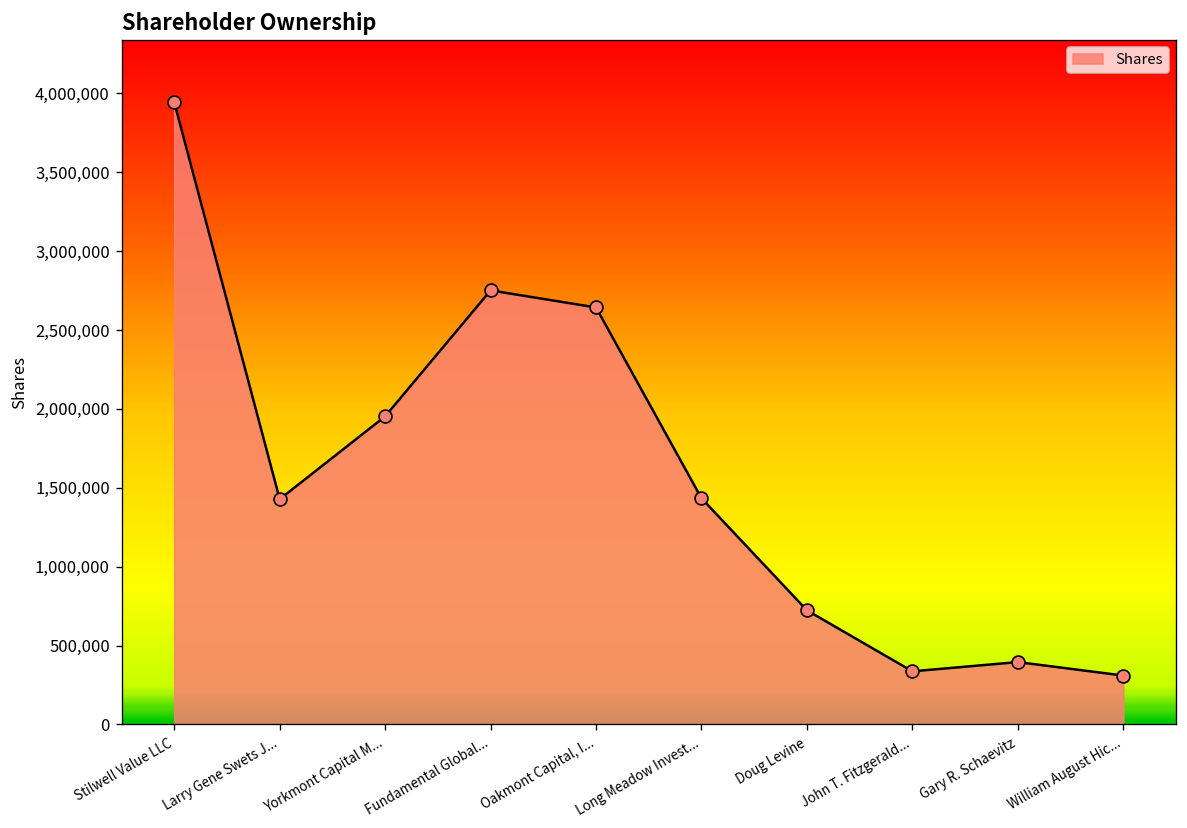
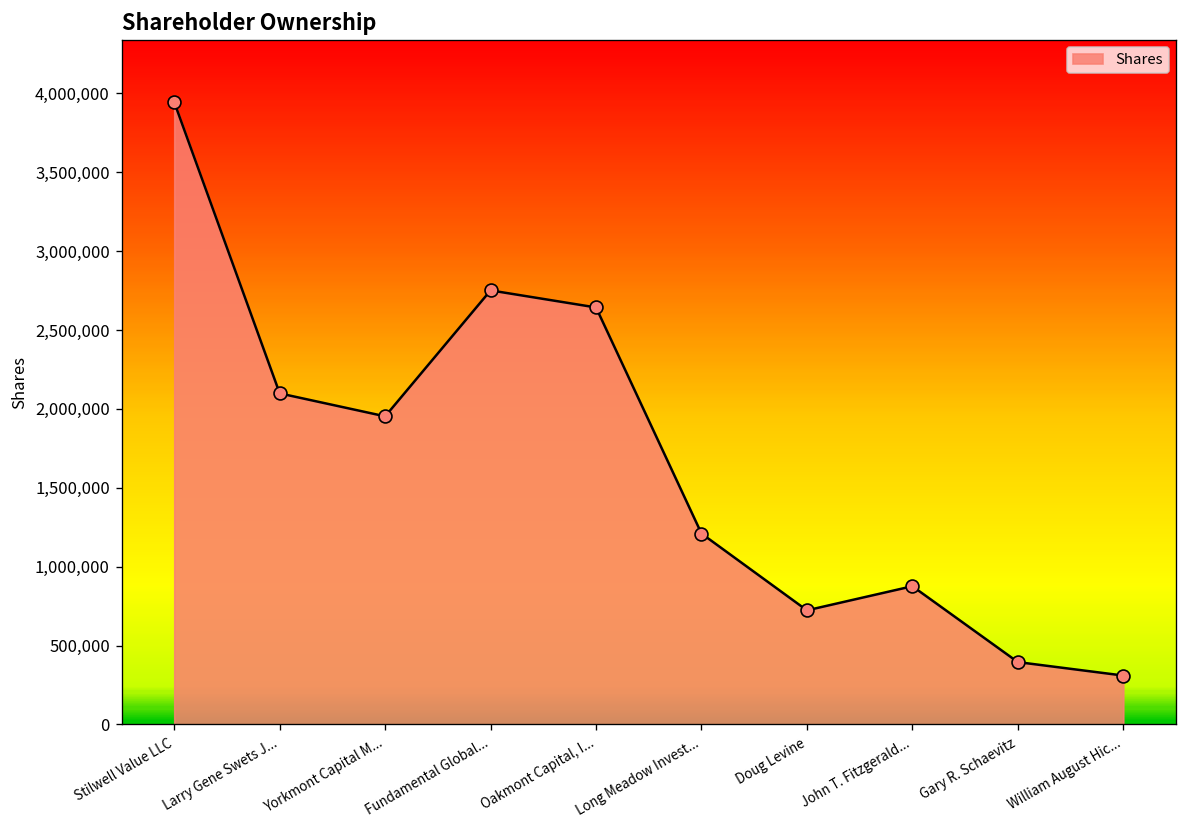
Larry Gene Swets J...: 1,430,000 -> 2,100,000
Long Meadow Invest...: 1,430,000 -> 1,210,000
John T. Fitzgerald...: 340,000 -> 880,000
